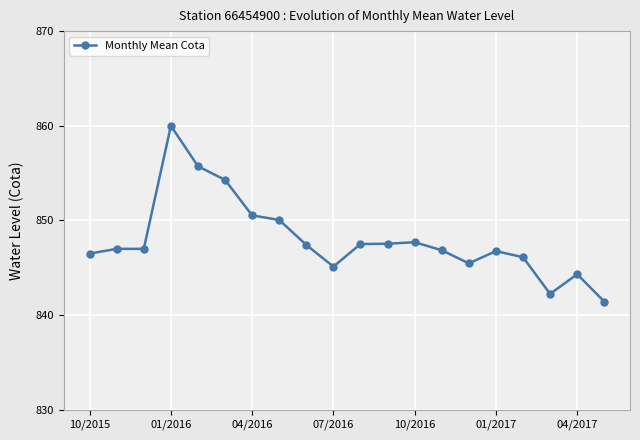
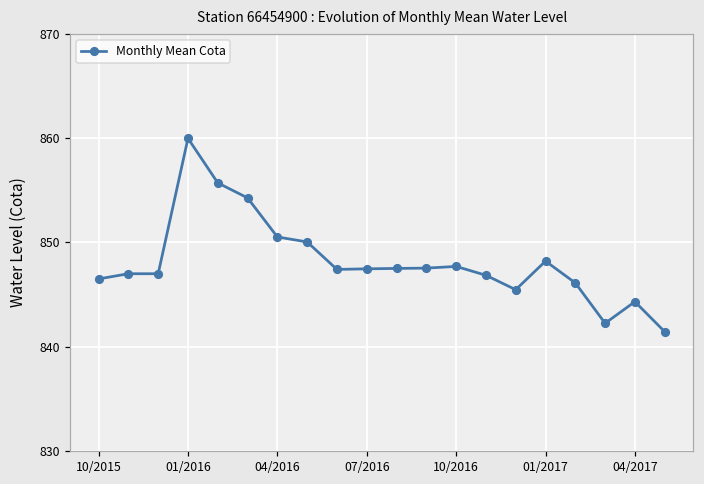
07/2016: 845 -> 847
01/2017: 847 -> 848
